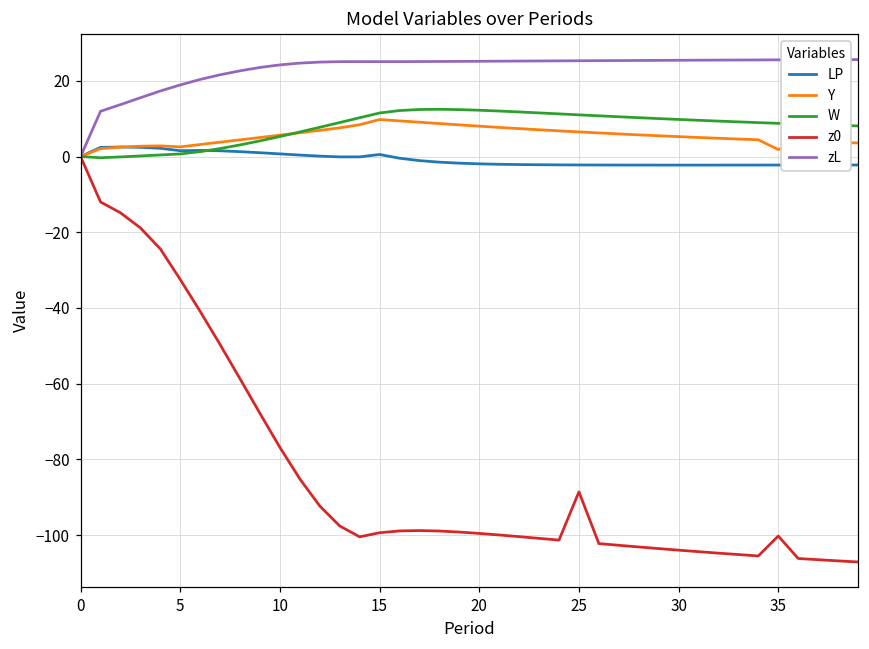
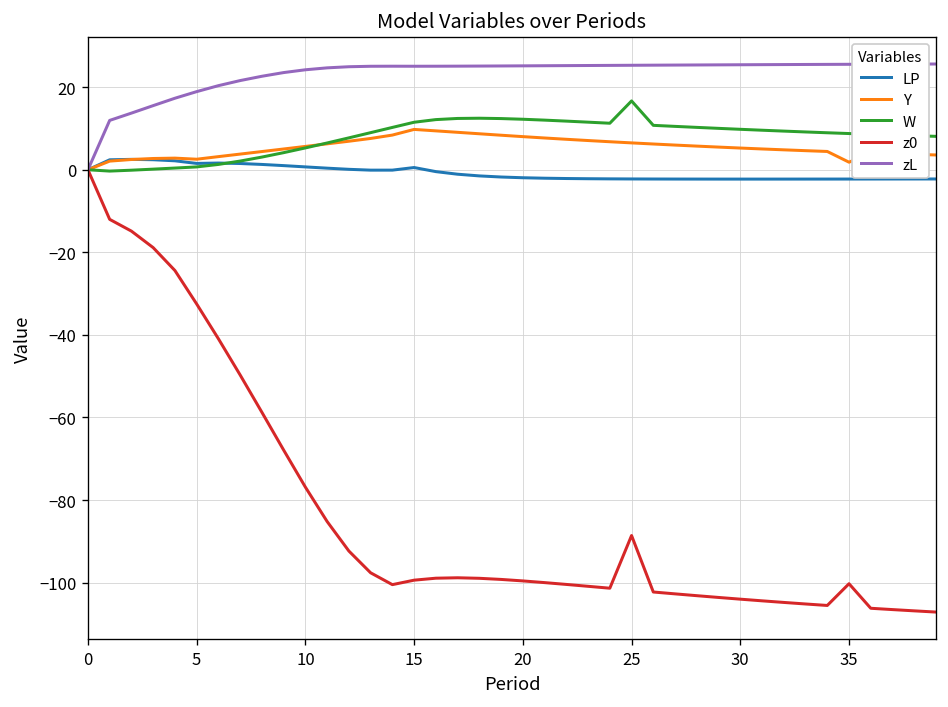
W, 25: 11 -> 17
